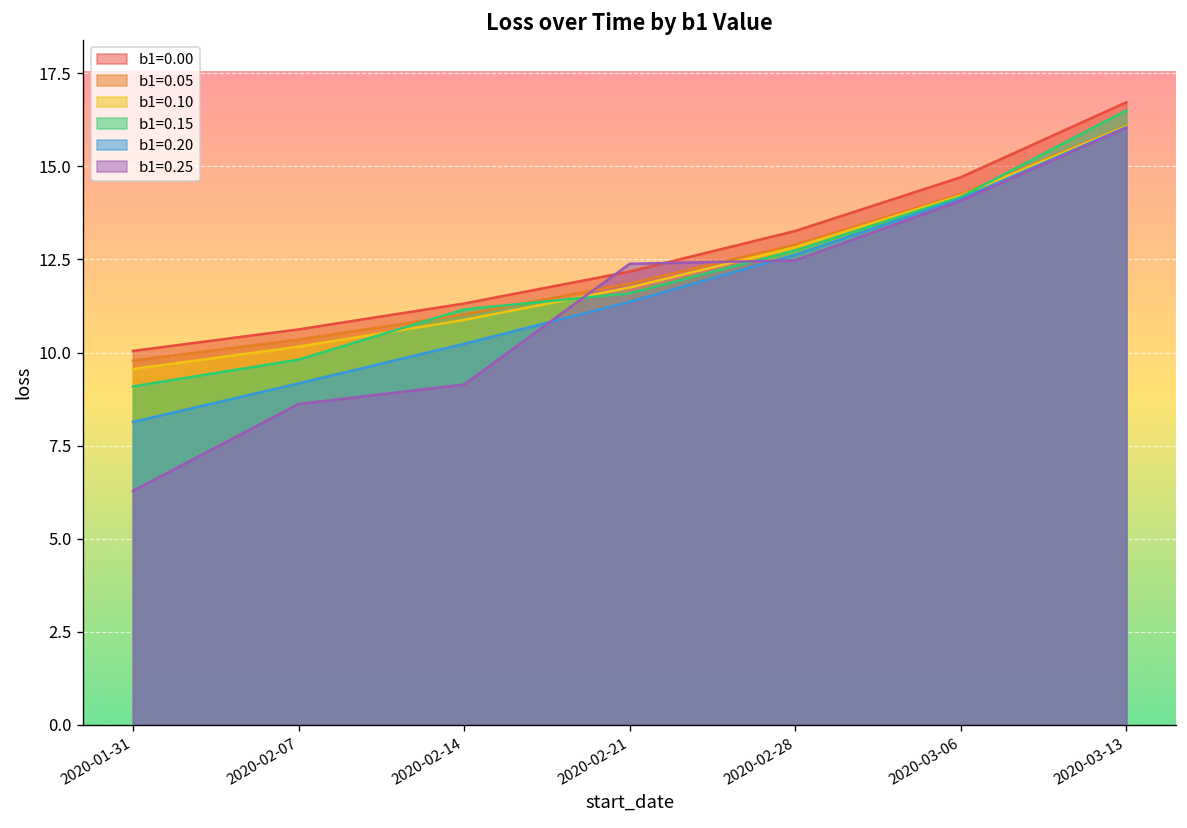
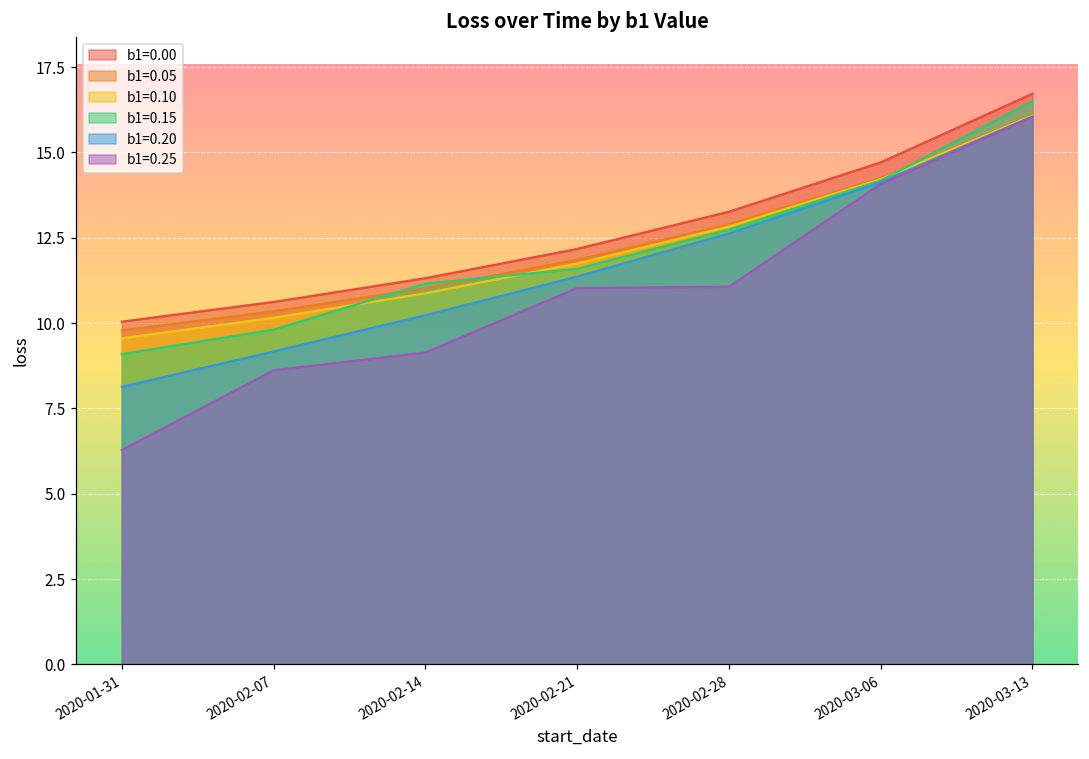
b1=0.25, 2020-02-21: 12.4 -> 11.0
b1=0.25, 2020-02-28: 12.5 -> 11.1
